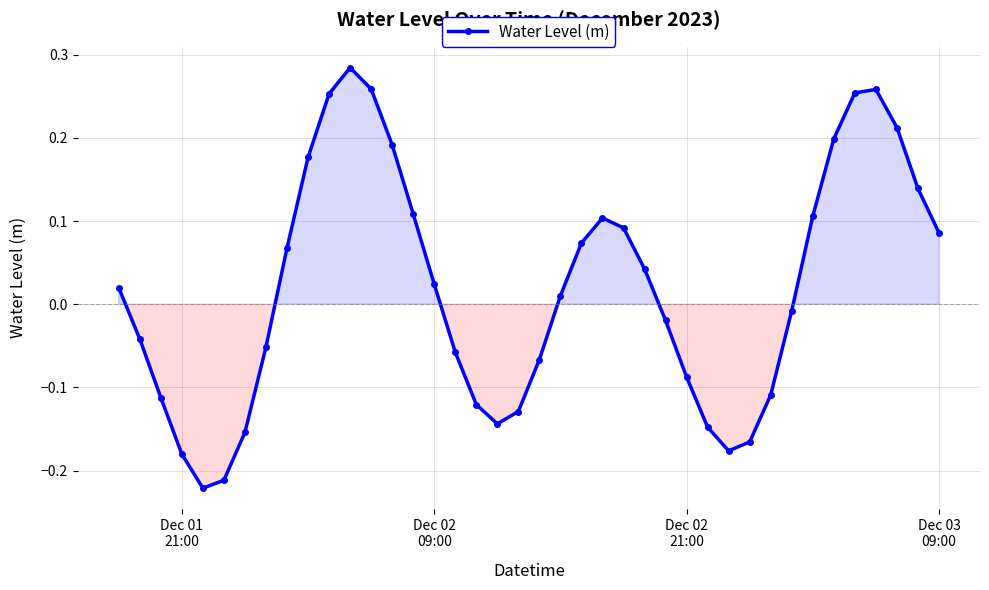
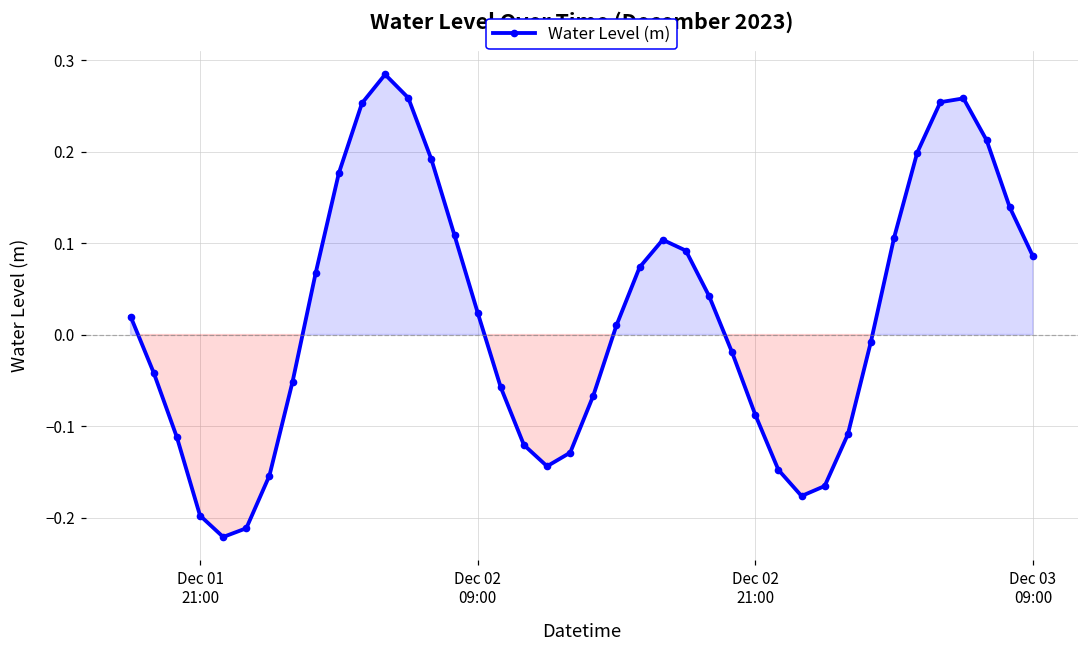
Dec 01 21:00: -0.18 -> -0.20
